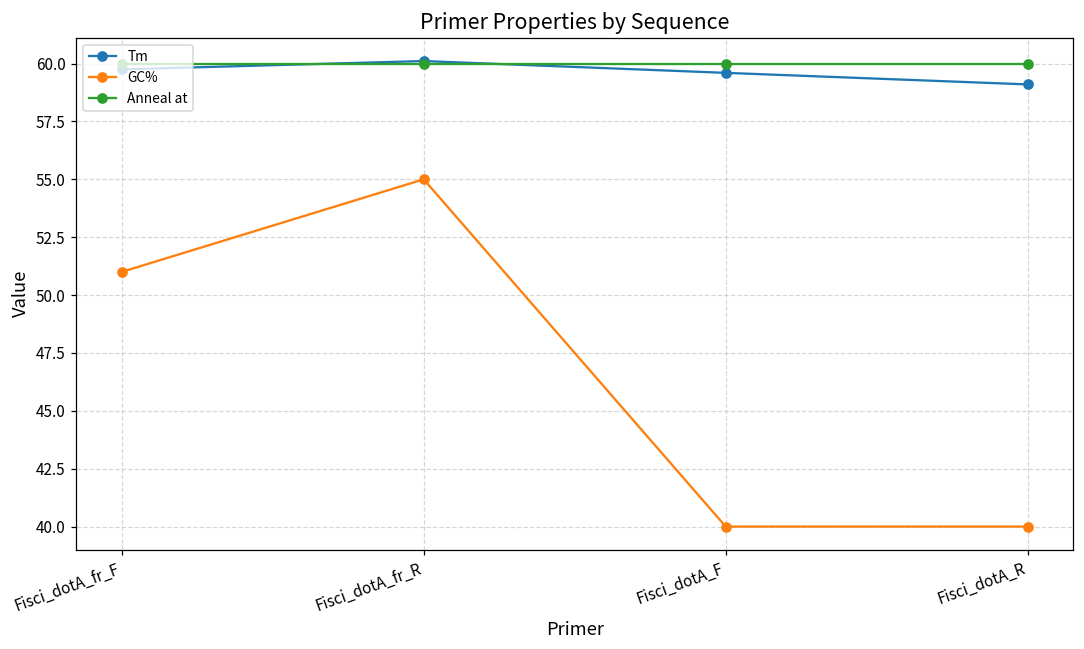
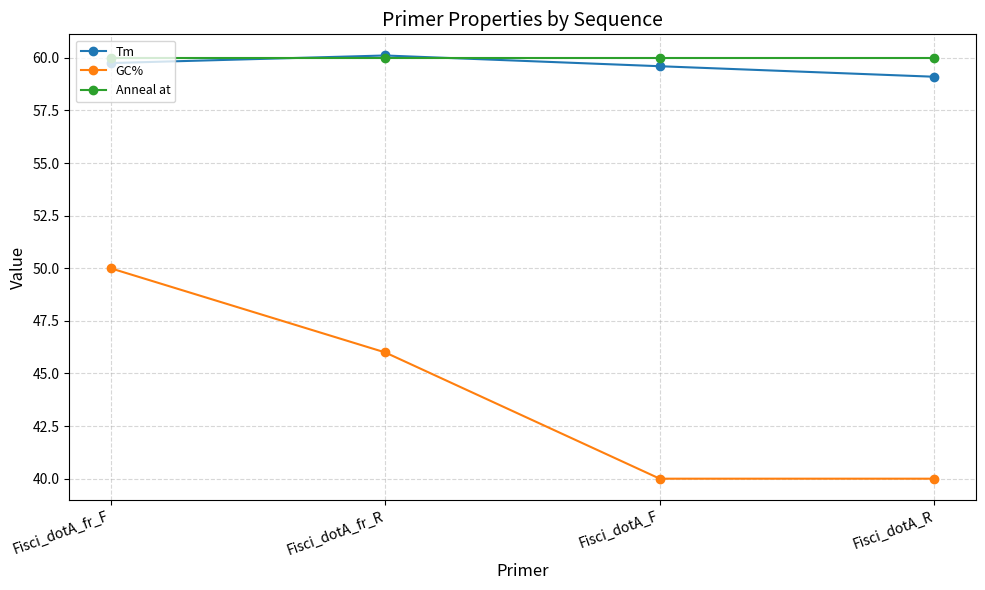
GC%, Fisci_dotA_fr_F: 51 -> 50
GC%, Fisci_dotA_fr_R: 55 -> 46
